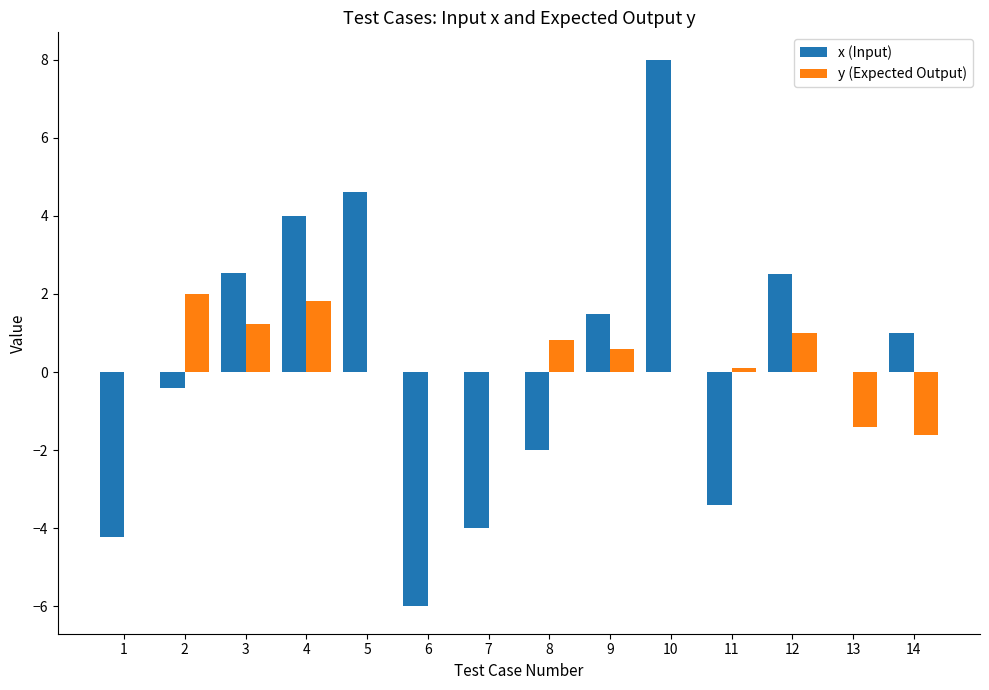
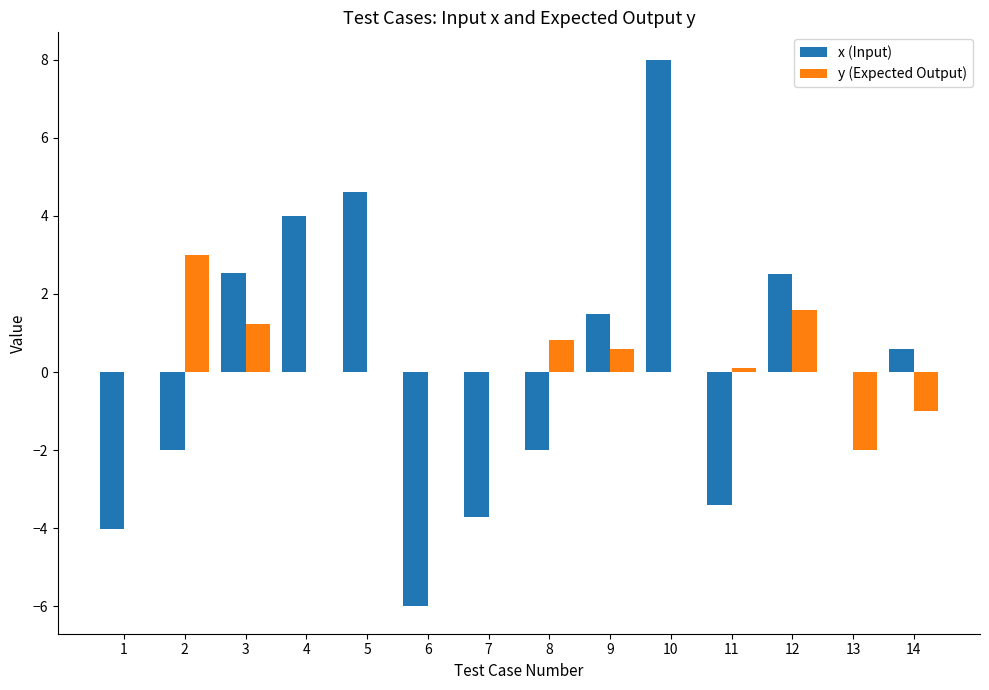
x (Input), 1: -4.2 -> -4.0
x (Input), 2: -0.4 -> -2.0
y (Expected Output), 2: 2 -> 3
y (Expected Output), 4: 1.8 -> 0.0
x (Input), 7: -4.0 -> -3.7
y (Expected Output), 12: 1.0 -> 1.6
y (Expected Output), 13: -1.4 -> -2.0
x (Input), 14: 1.0 -> 0.6
y (Expected Output), 14: -1.6 -> -1.0
